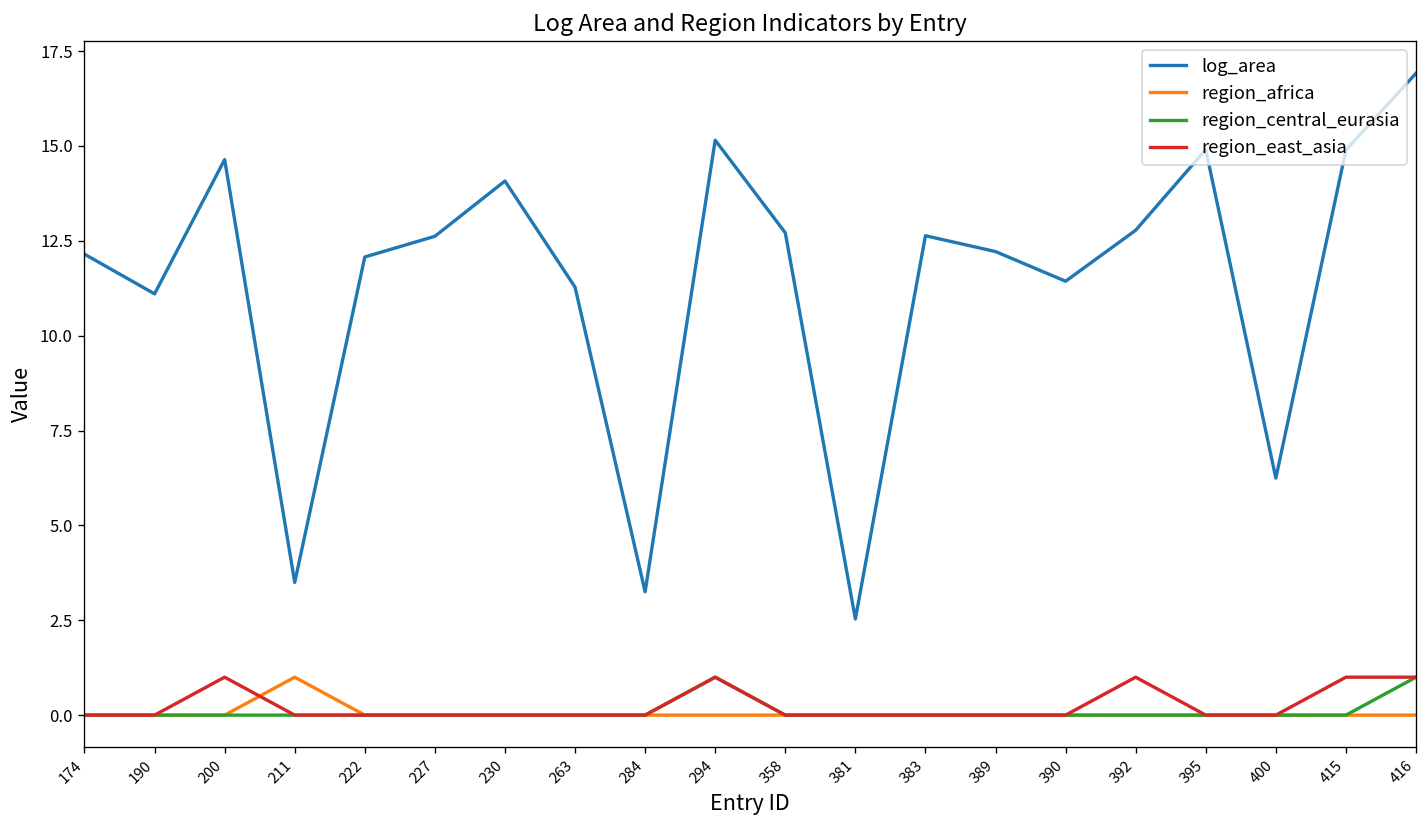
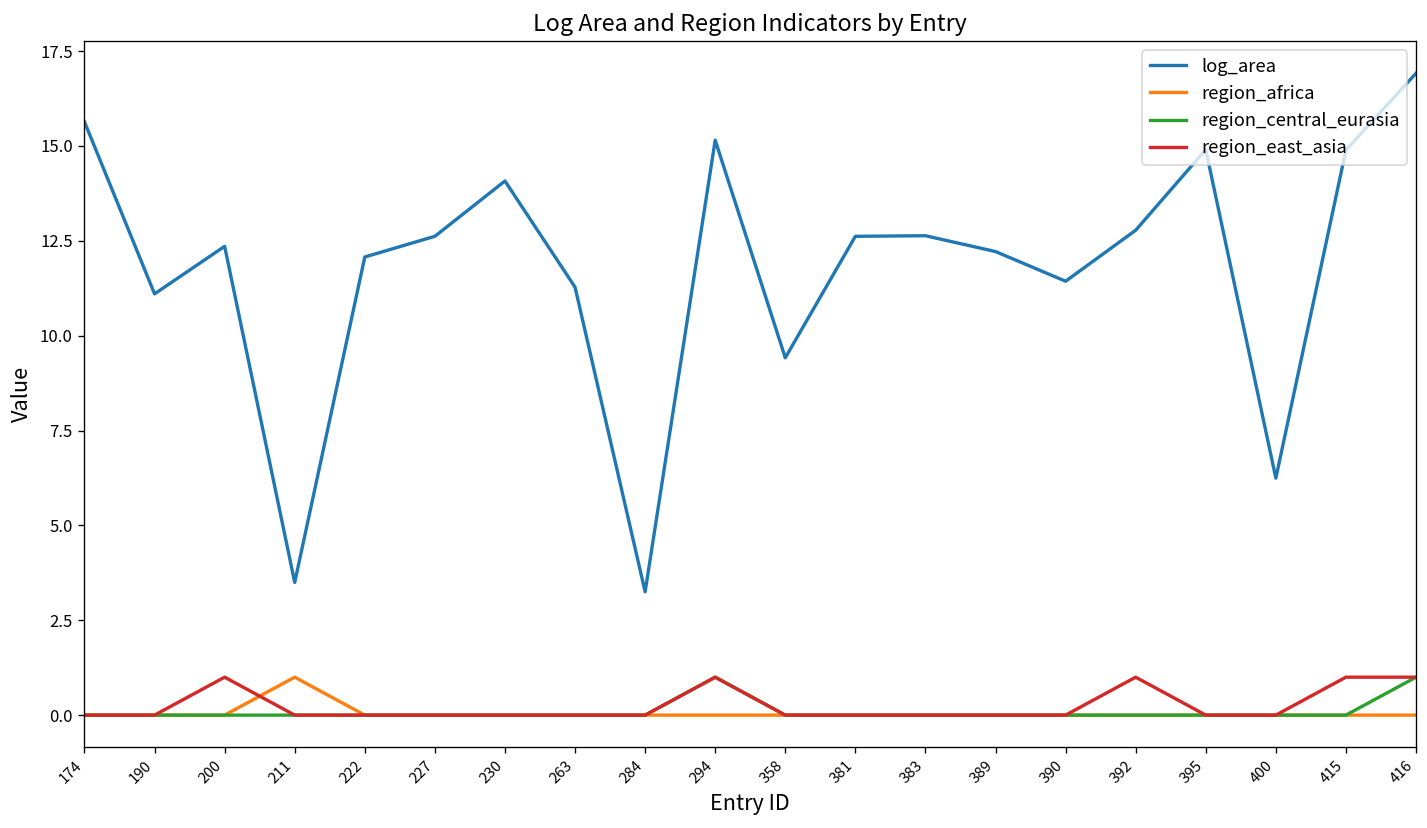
log_area, 174: 12.1 -> 15.6
log_area, 200: 14.6 -> 12.4
log_area, 358: 12.7 -> 9.4
log_area, 381: 2.5 -> 12.6
